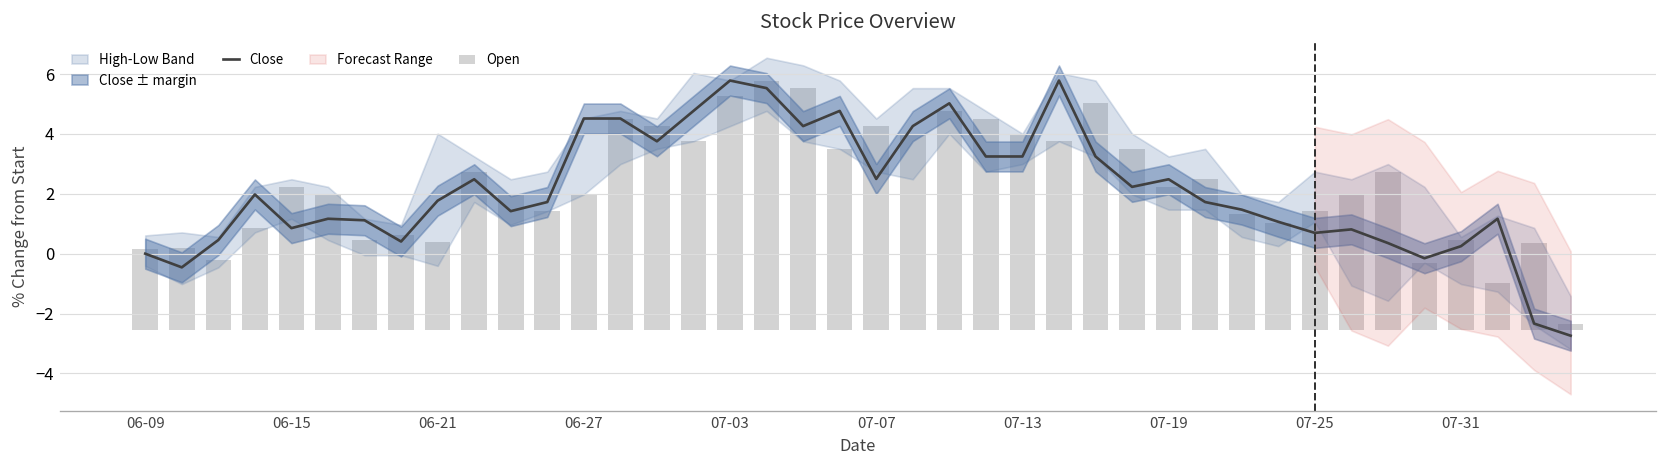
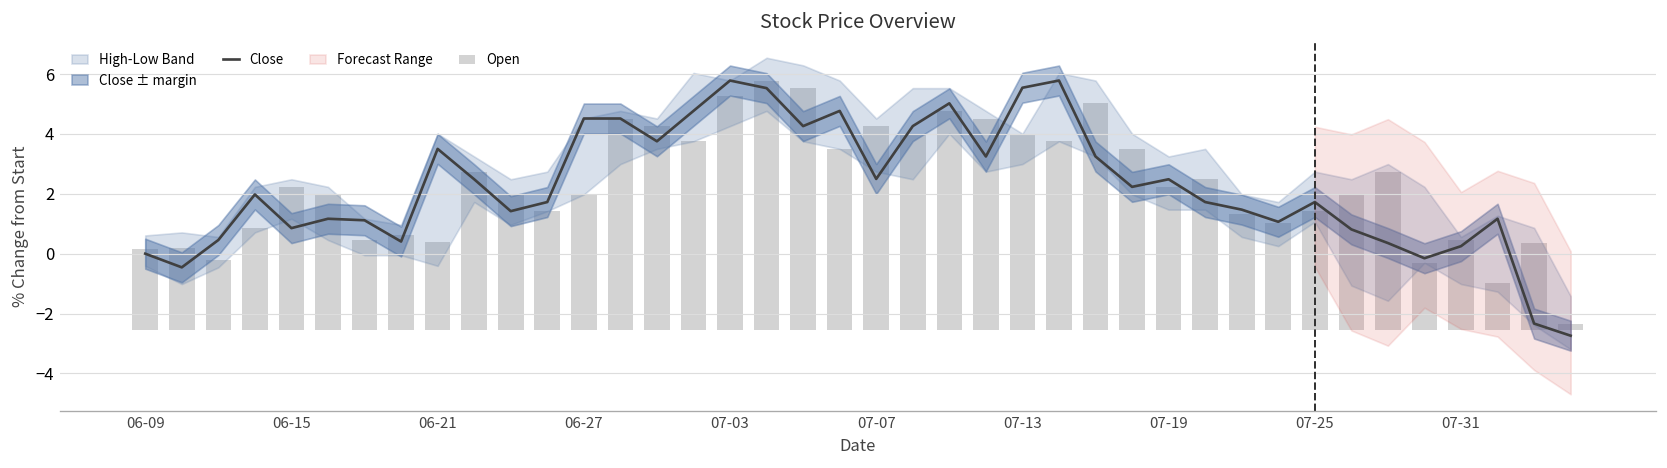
Close, 06-21: 1.8 -> 3.5
Close, 07-13: 3.2 -> 5.5
Close, 07-25: 0.7 -> 1.7
